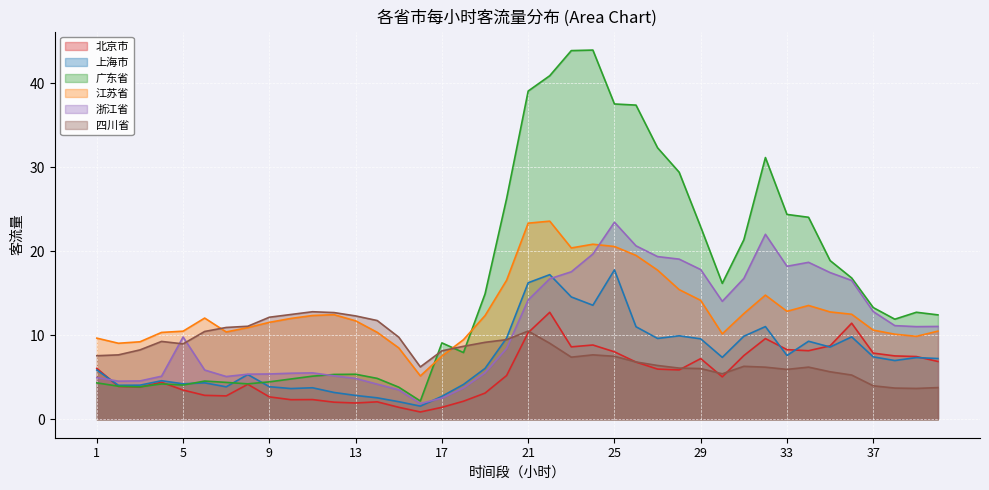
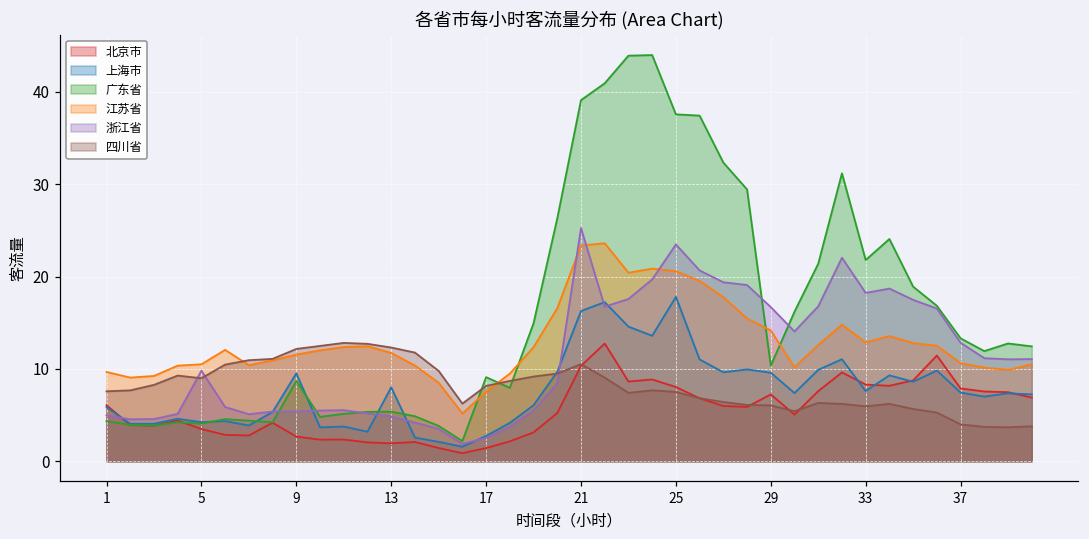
上海市, 9: 4 -> 10
广东省, 9: 4 -> 9
上海市, 13: 3 -> 8
浙江省, 21: 14 -> 25
广东省, 29: 23 -> 10
浙江省, 29: 18 -> 17
广东省, 33: 24 -> 22
